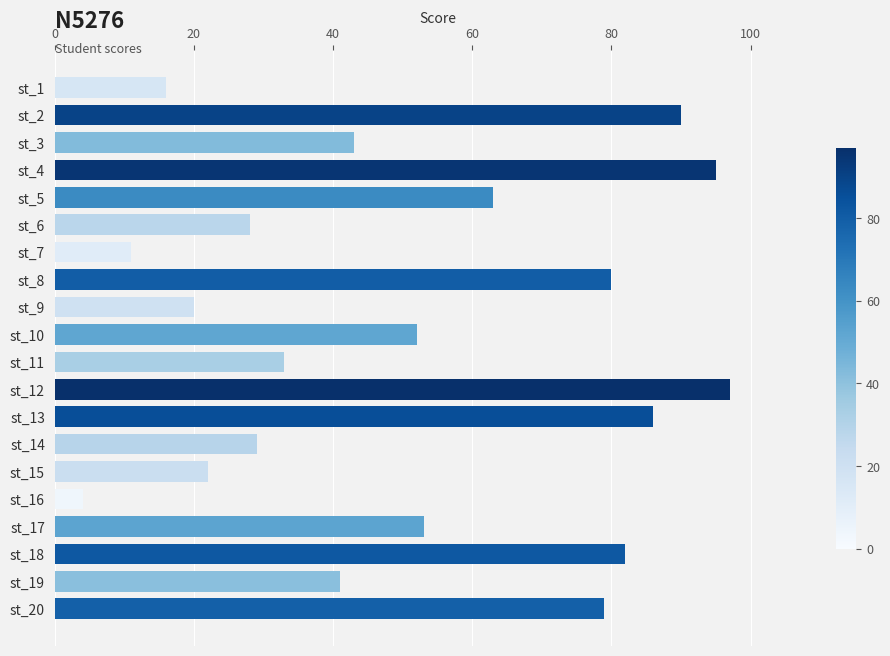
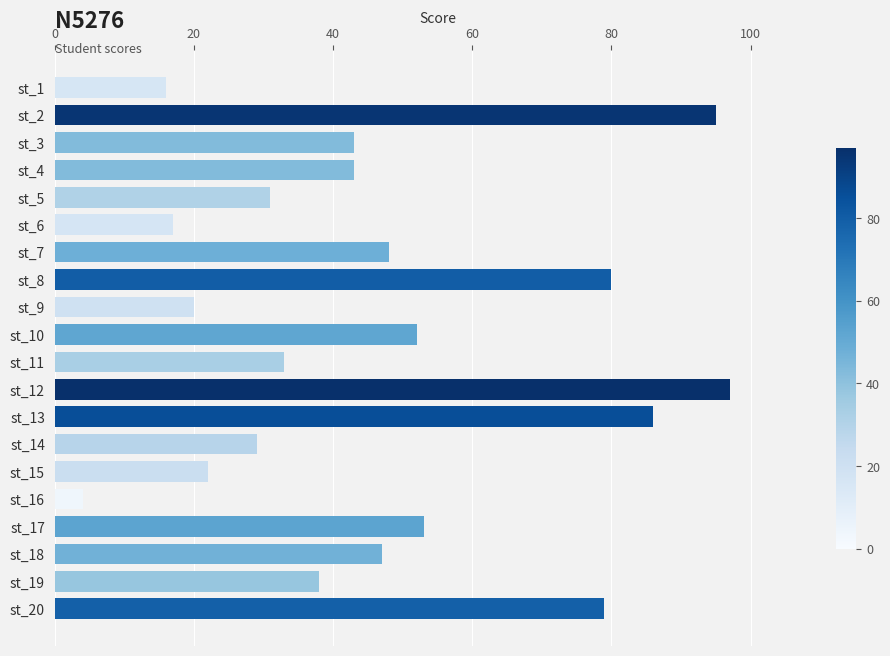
st_2: 90 -> 95
st_4: 95 -> 43
st_5: 63 -> 31
st_6: 28 -> 17
st_7: 11 -> 48
st_18: 82 -> 47
st_19: 41 -> 38
